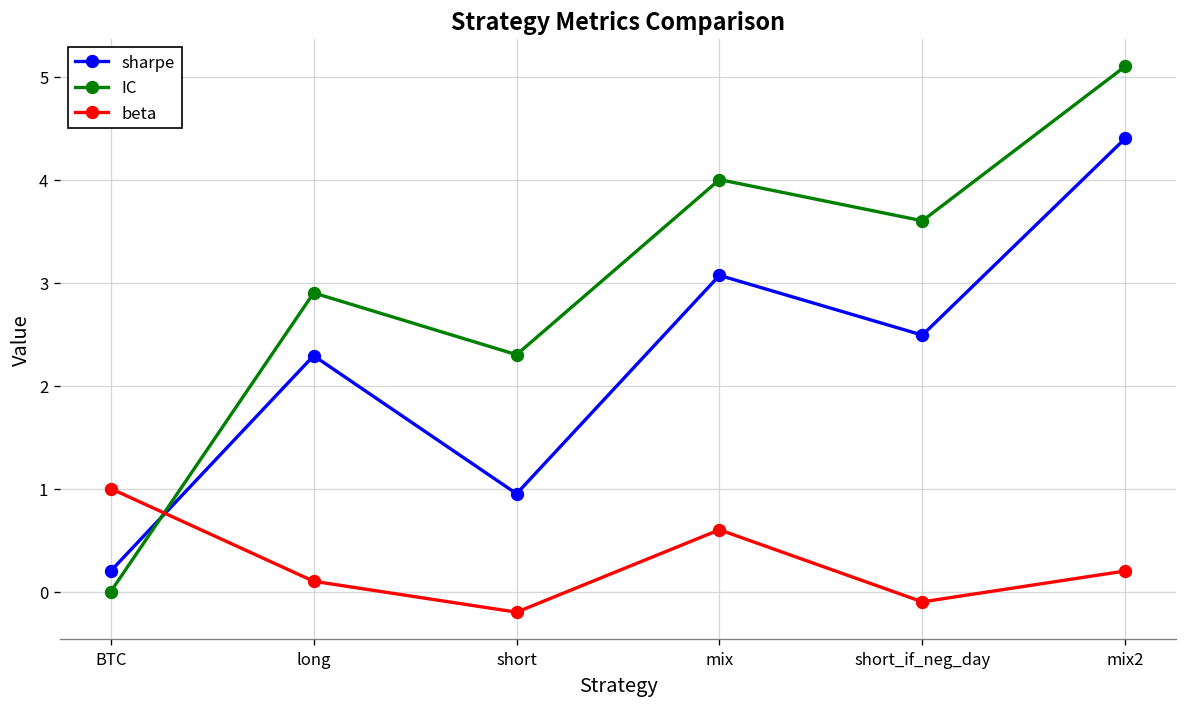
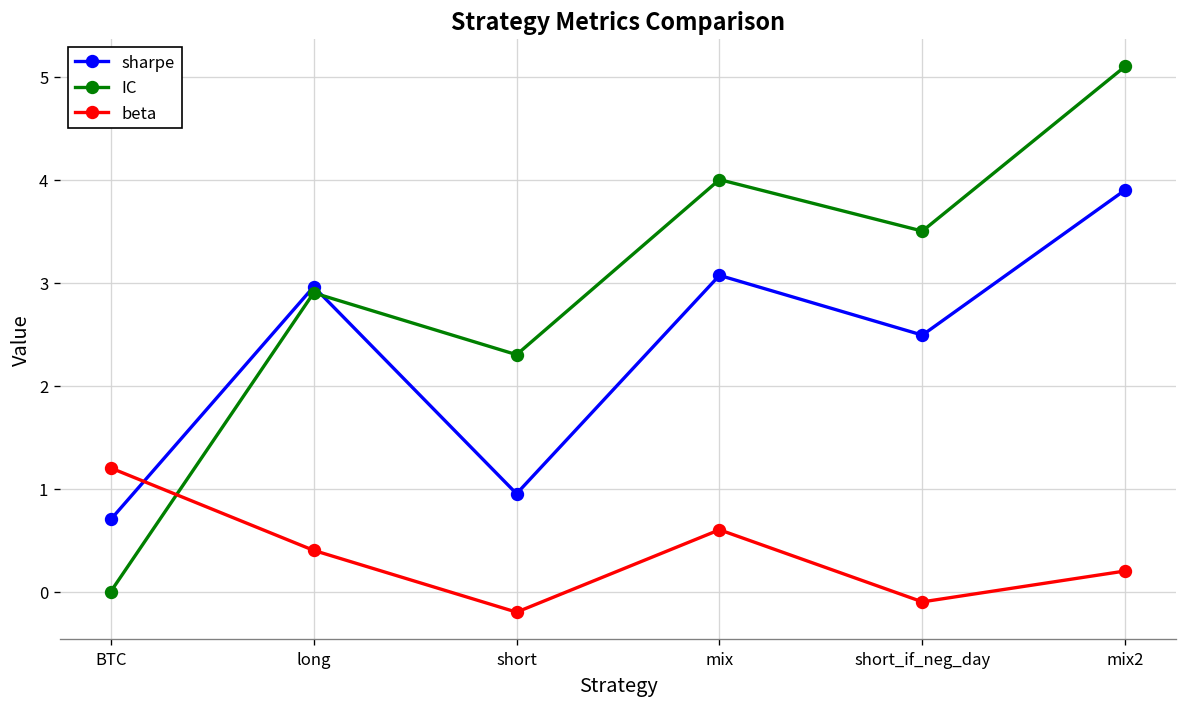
sharpe, BTC: 0.2 -> 0.7
beta, BTC: 1.0 -> 1.2
sharpe, long: 2.3 -> 3.0
beta, long: 0.1 -> 0.4
IC, short_if_neg_day: 3.6 -> 3.5
sharpe, mix2: 4.4 -> 3.9
